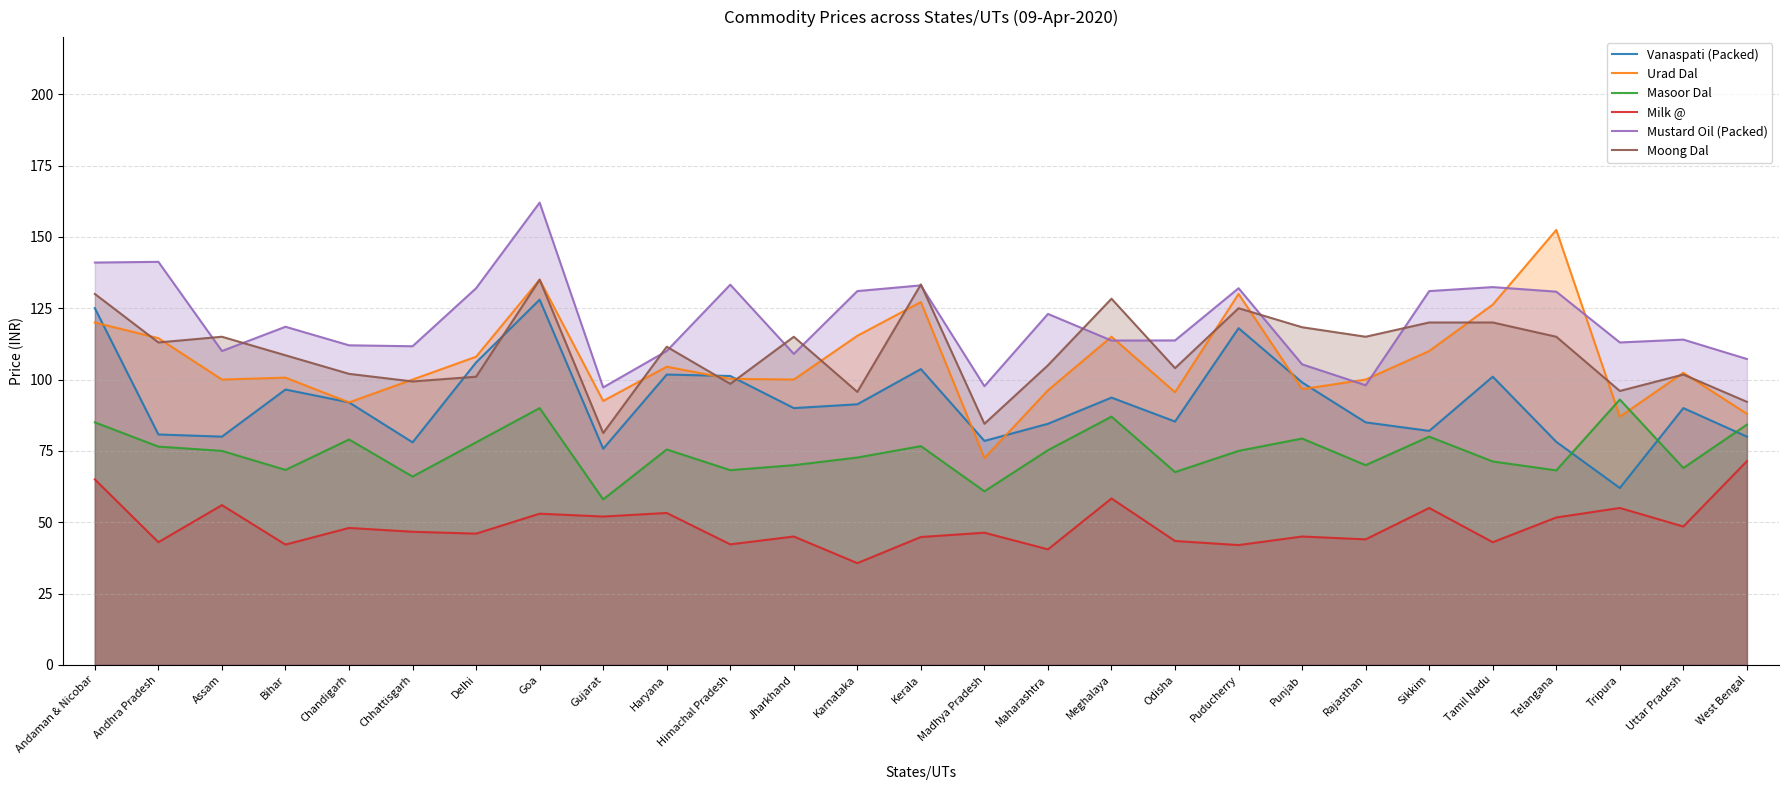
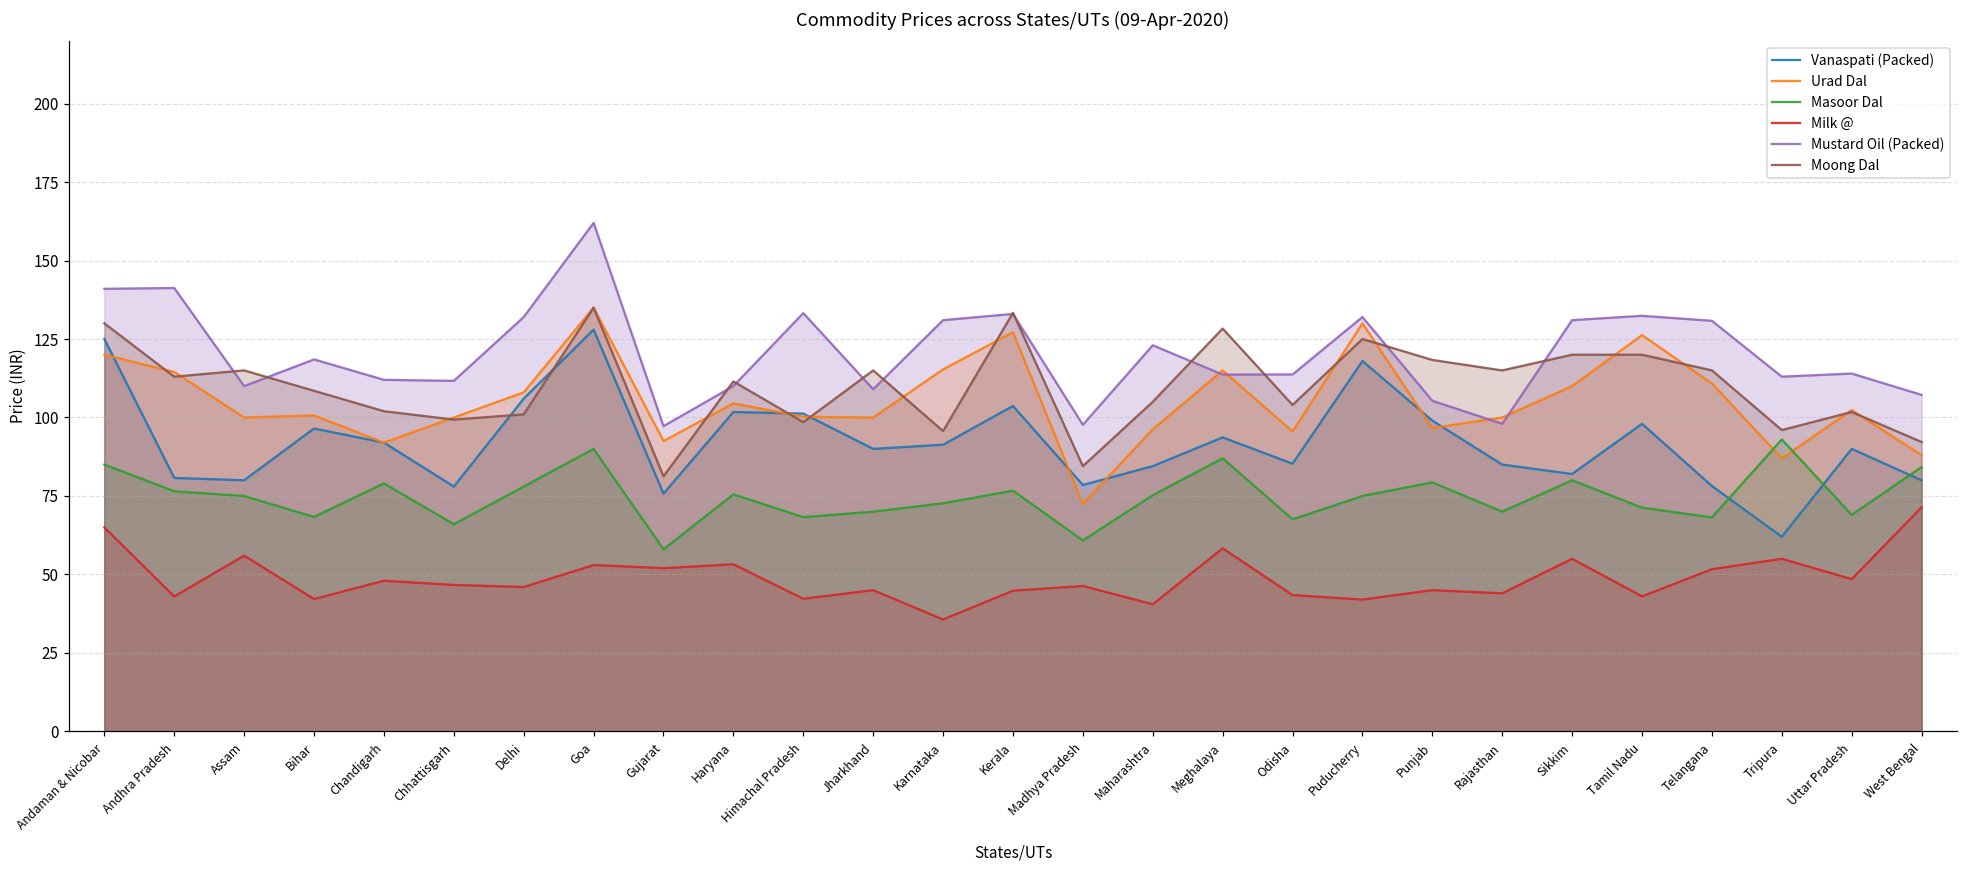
Vanaspati (Packed), Tamil Nadu: 101 -> 98
Urad Dal, Telangana: 152 -> 111
